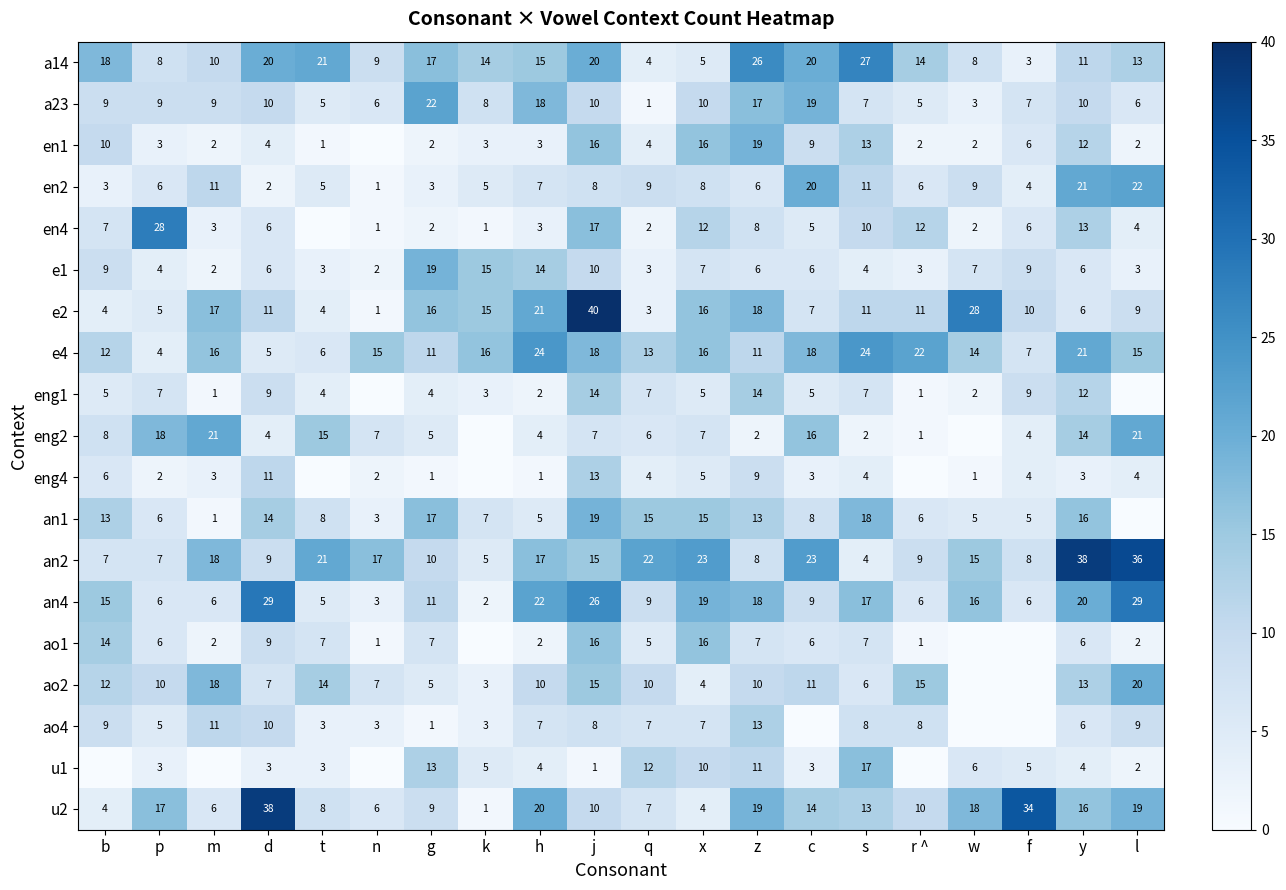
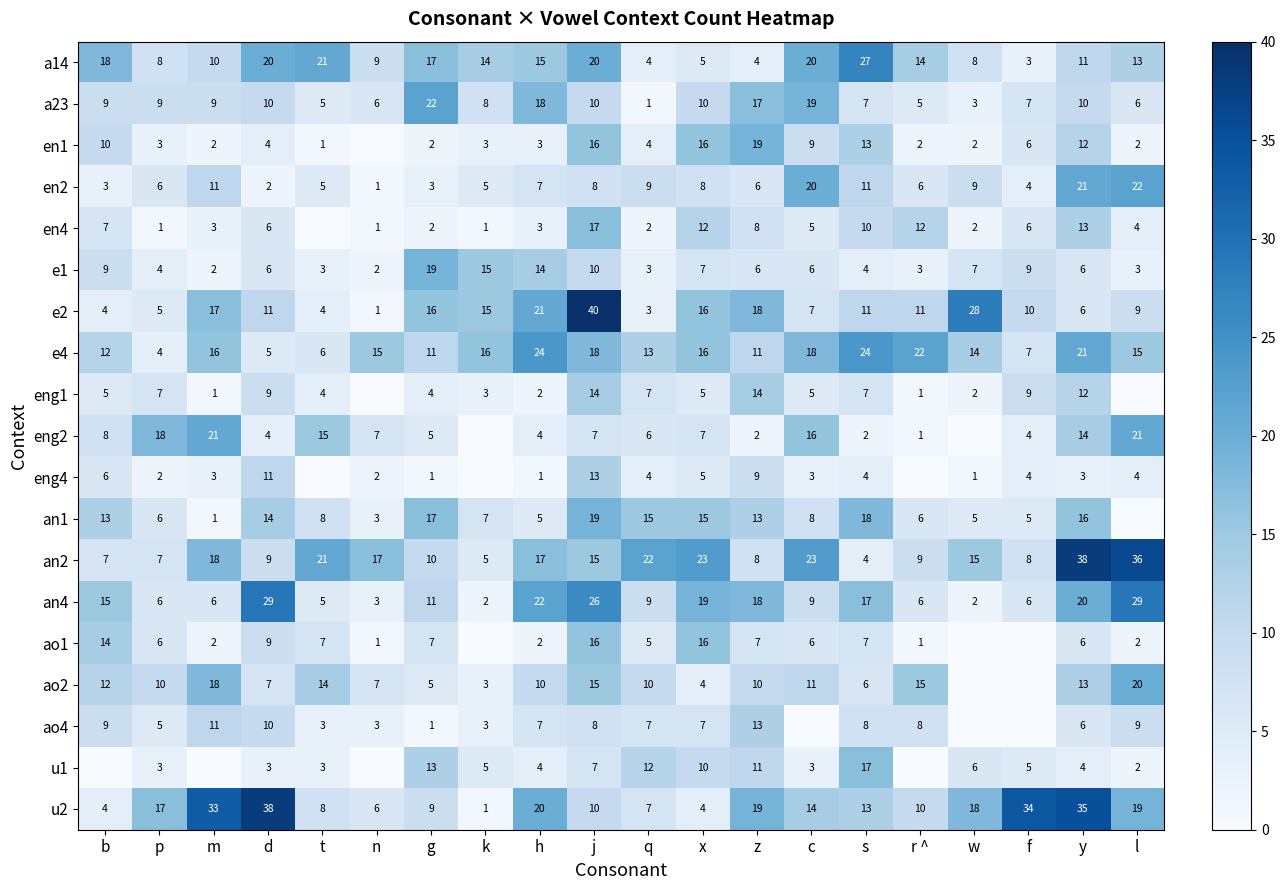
a14, z: 26 -> 4
en4, p: 28 -> 1
an4, w: 16 -> 2
u1, j: 1 -> 7
u2, m: 6 -> 33
u2, y: 16 -> 35
